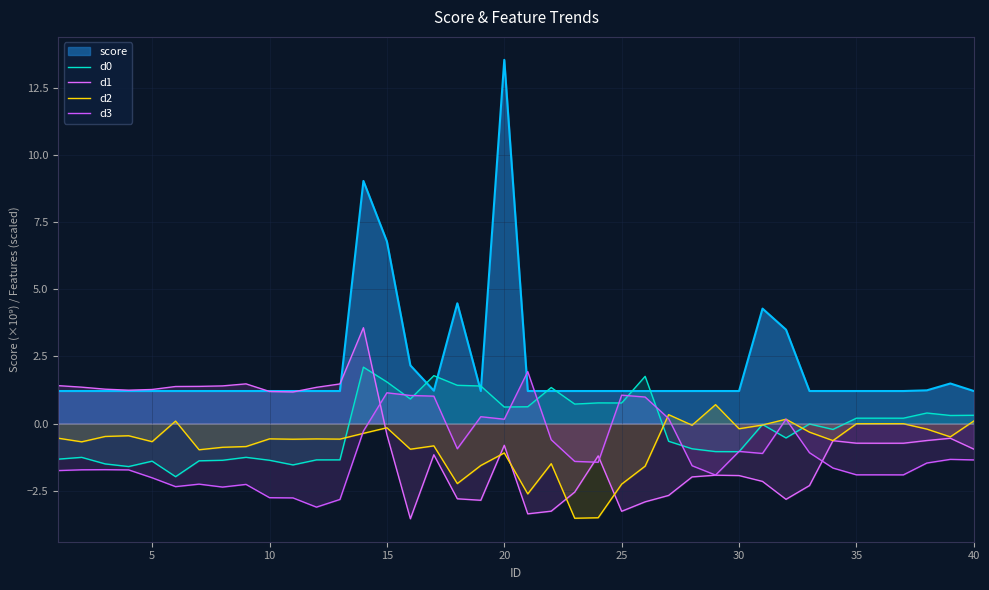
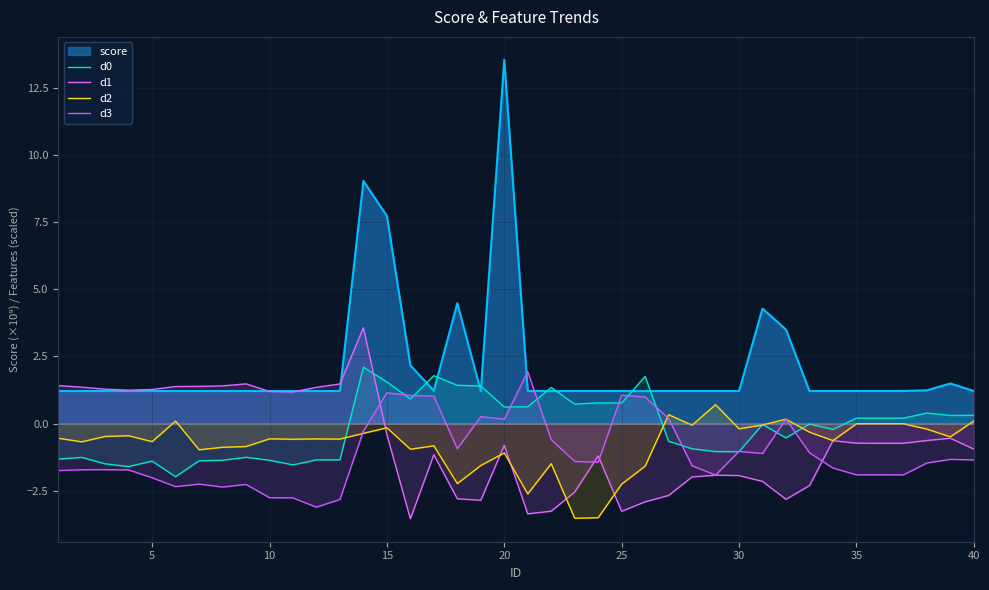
score, 15: 6.8 -> 7.7
